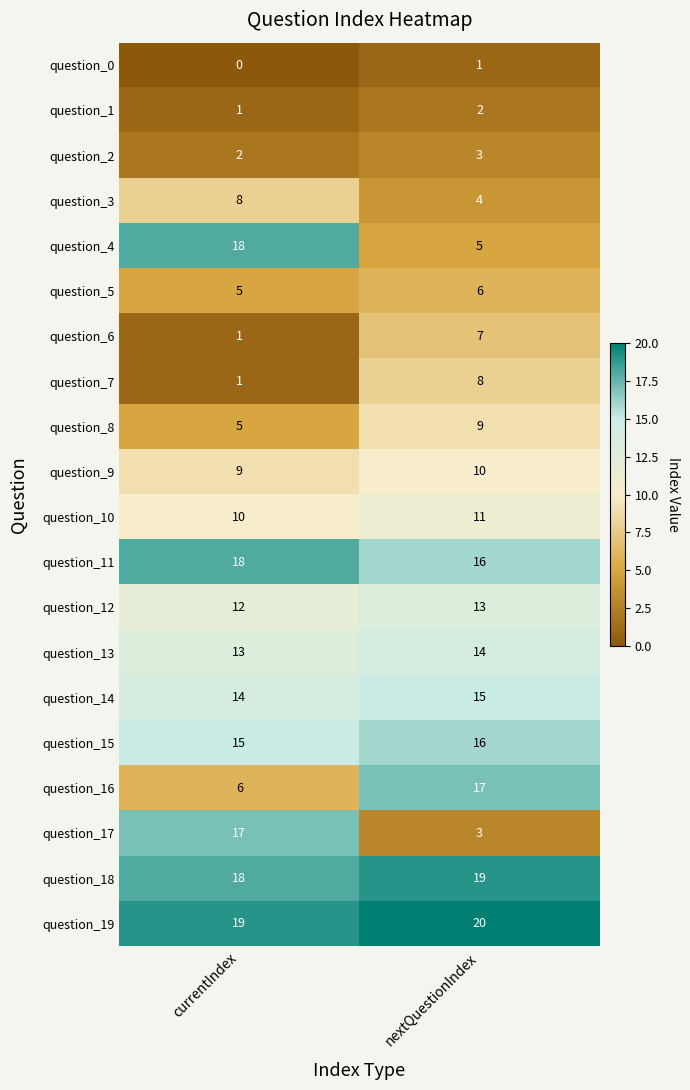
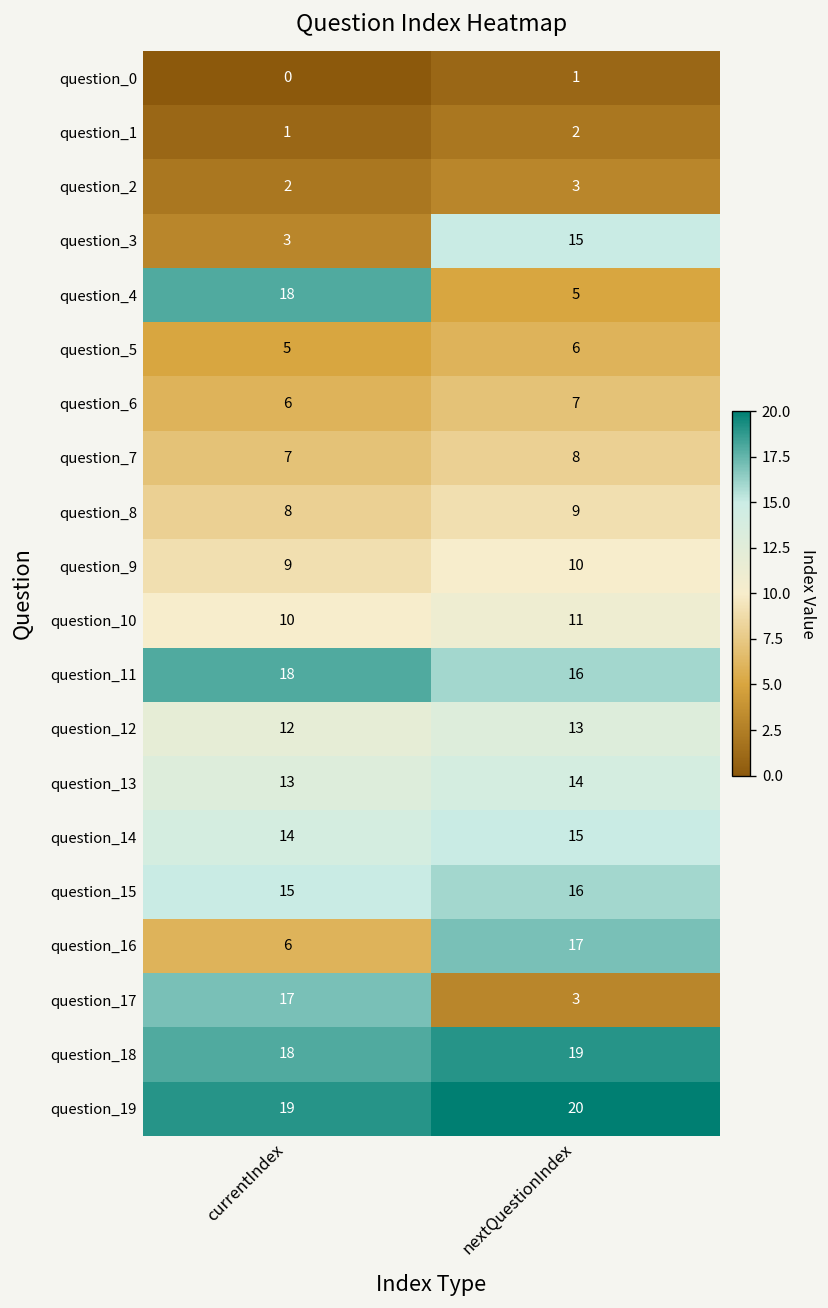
question_3, currentIndex: 8 -> 3
question_3, nextQuestionIndex: 4 -> 15
question_6, currentIndex: 1 -> 6
question_7, currentIndex: 1 -> 7
question_8, currentIndex: 5 -> 8
